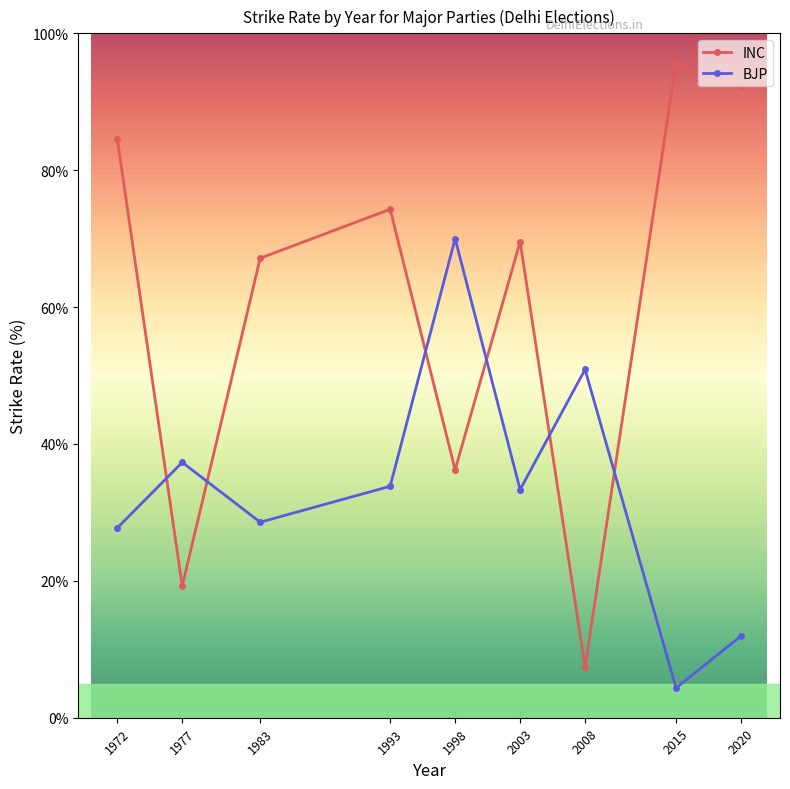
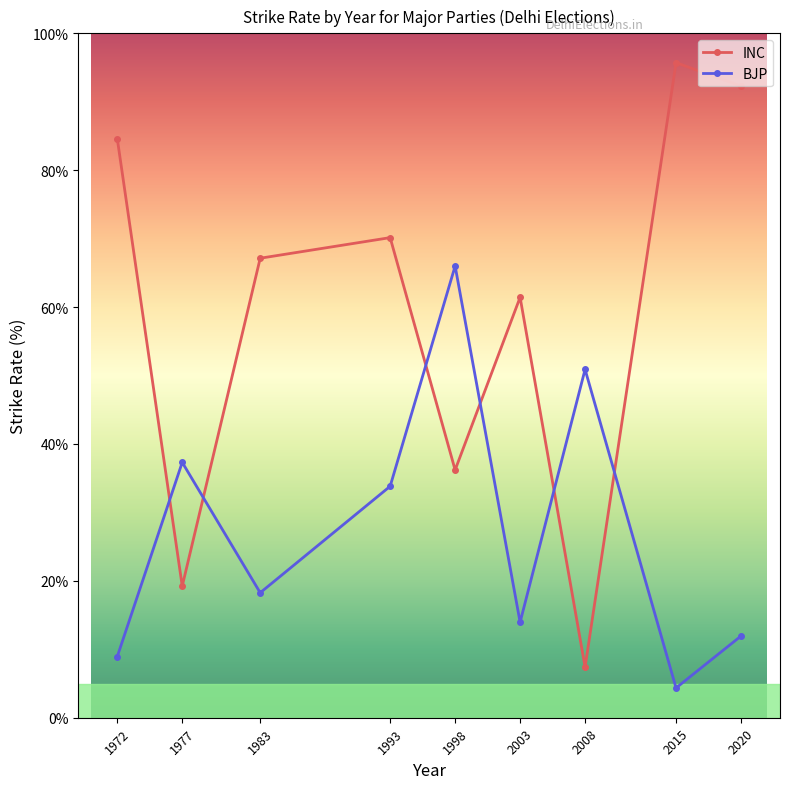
BJP, 1972: 28% -> 9%
BJP, 1983: 29% -> 18%
INC, 1993: 74% -> 70%
BJP, 1998: 70% -> 66%
INC, 2003: 70% -> 61%
BJP, 2003: 33% -> 14%
